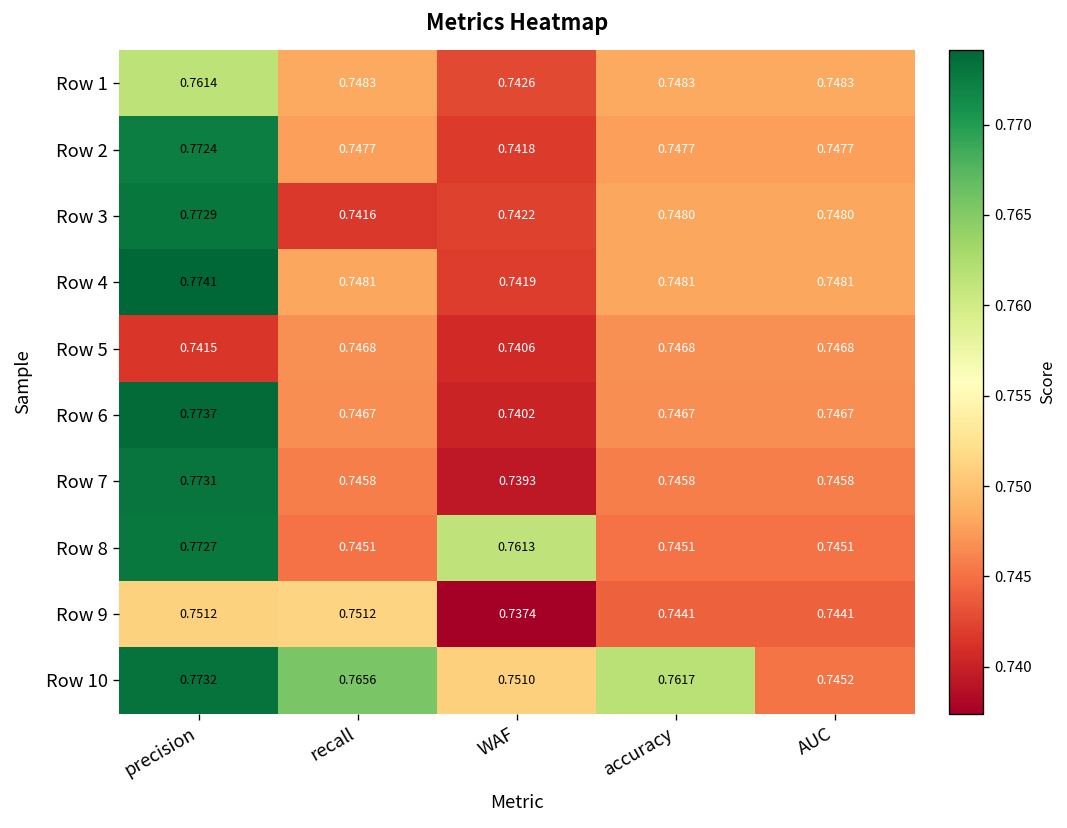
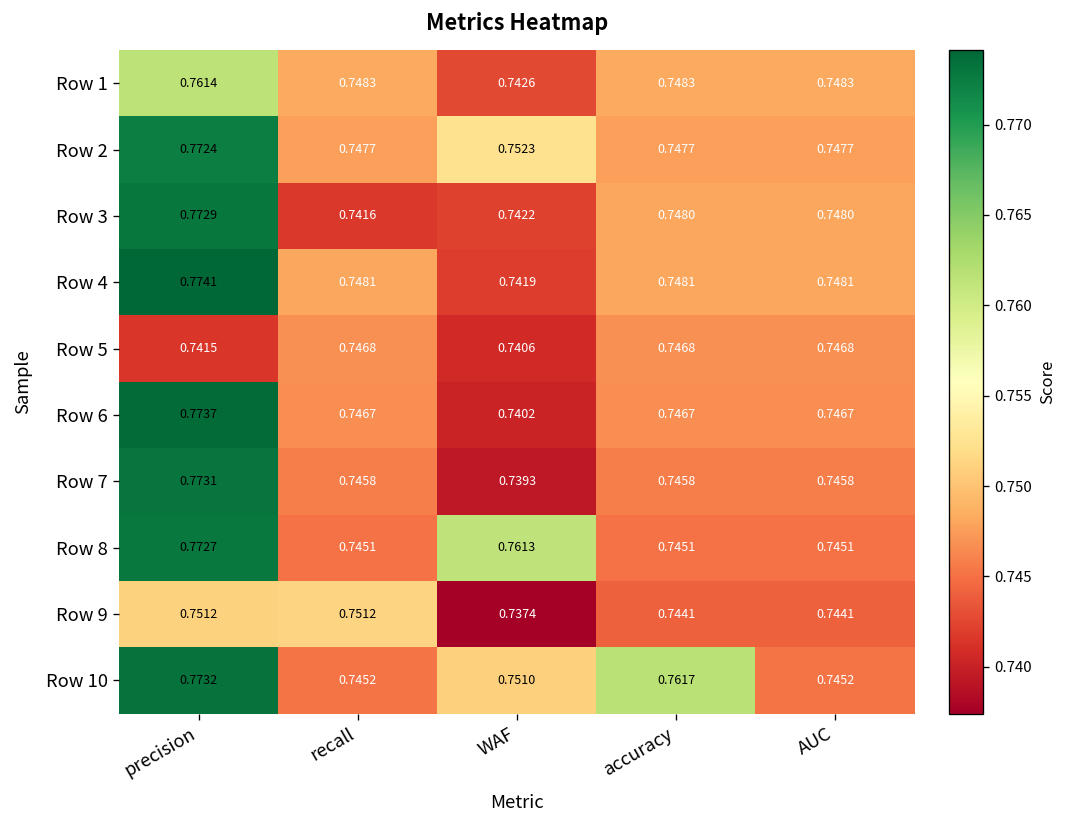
Row 2, WAF: 0.7418 -> 0.7523
Row 10, recall: 0.7656 -> 0.7452
